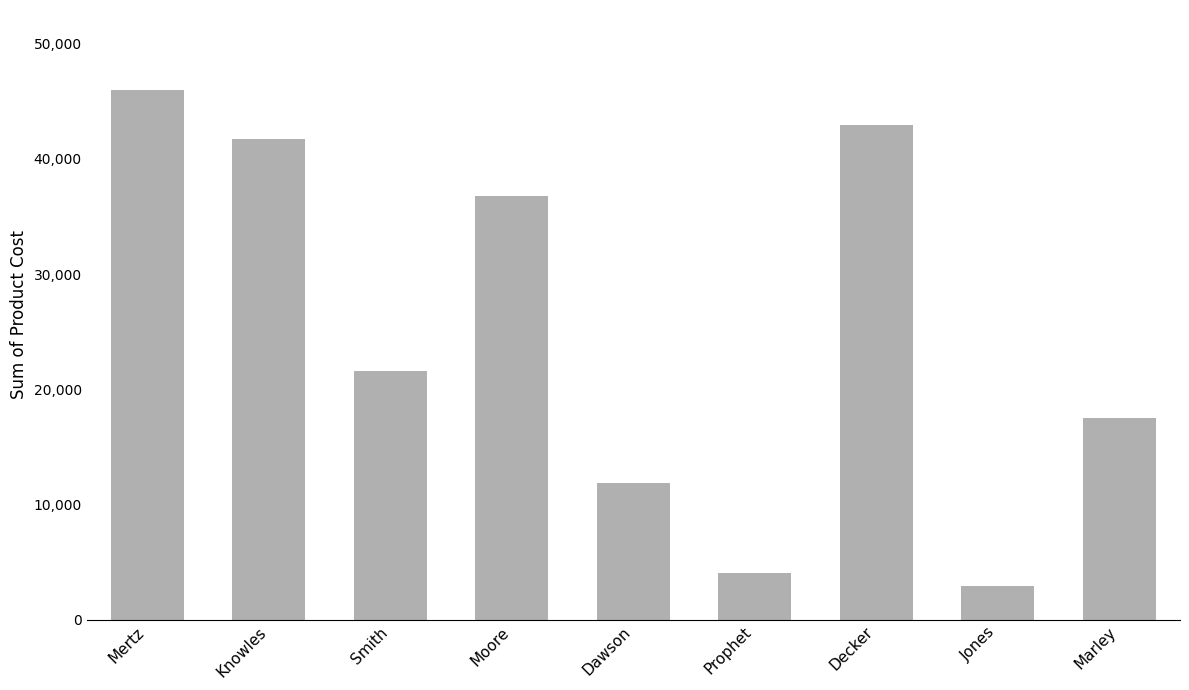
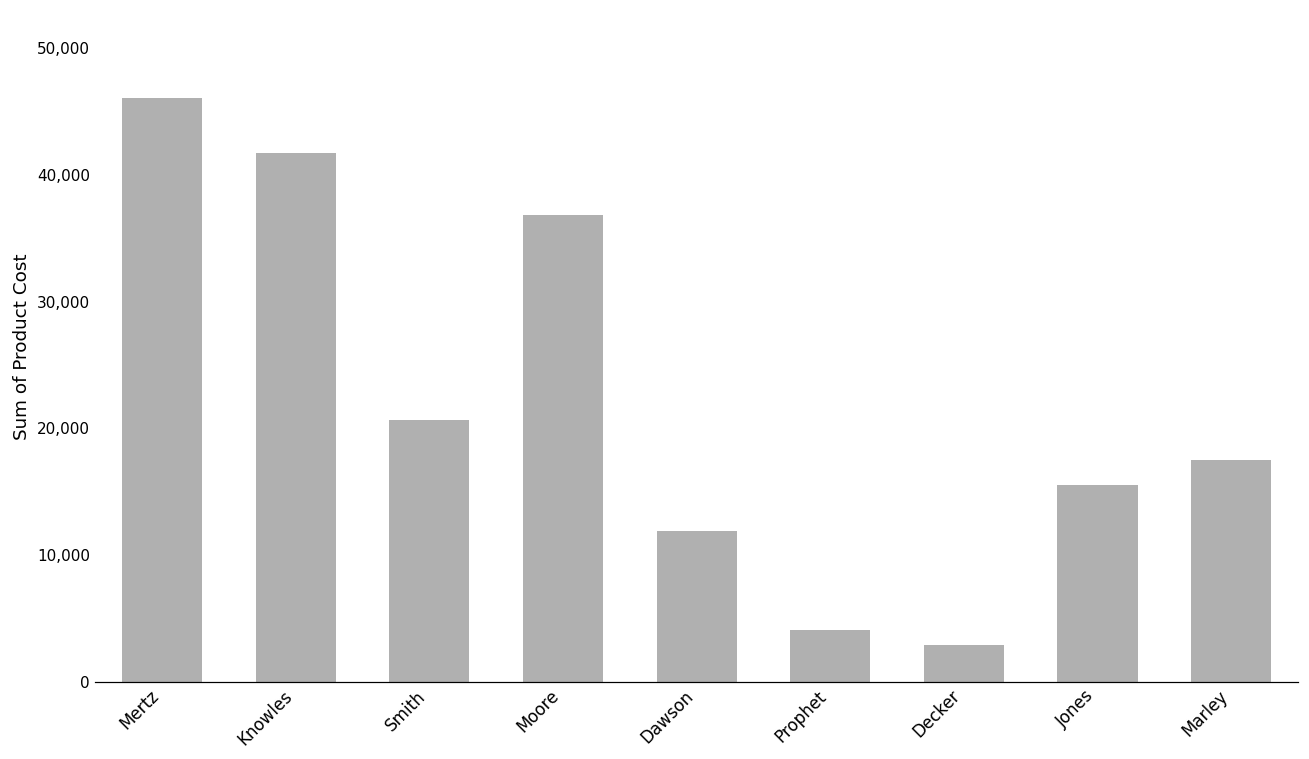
Smith: 21,600 -> 20,600
Decker: 42,900 -> 2,900
Jones: 2,900 -> 15,500
